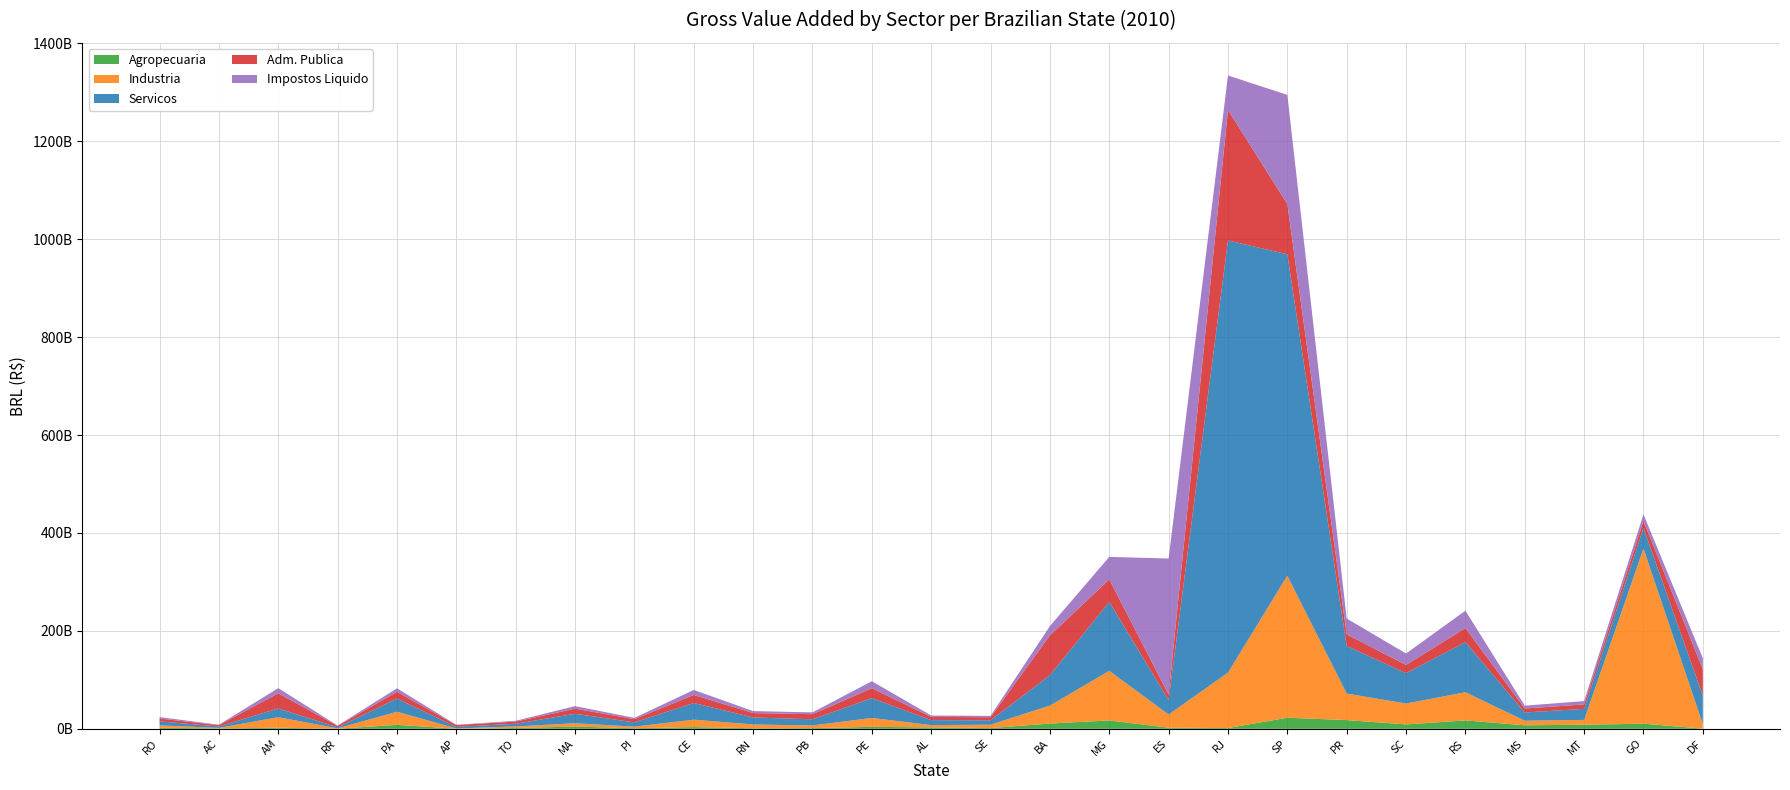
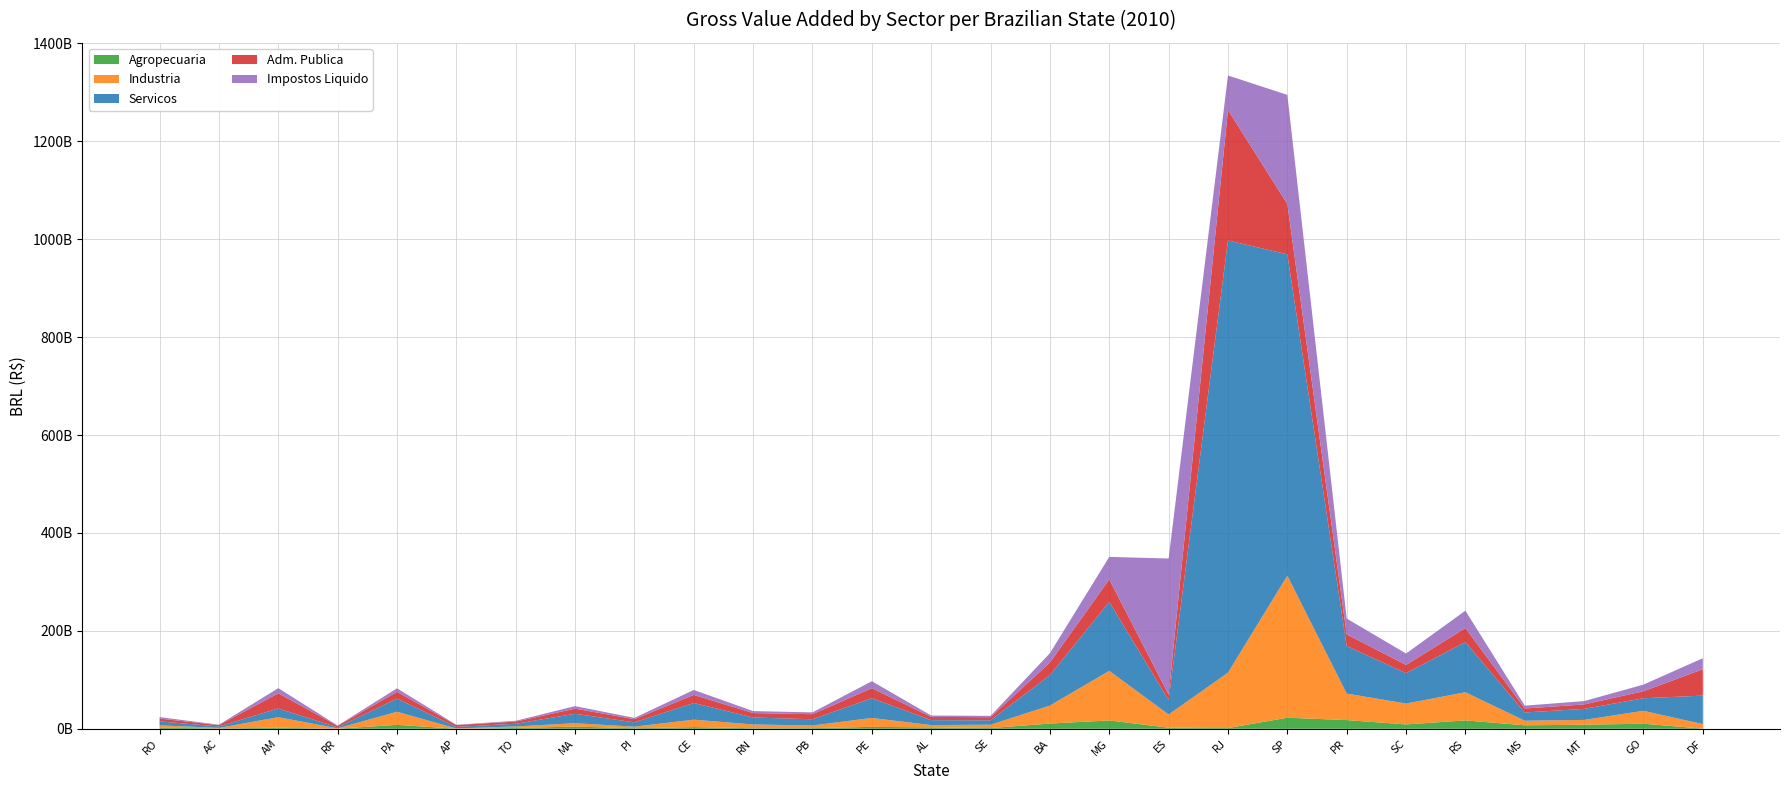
Adm. Publica, BA: 80000000000 -> 30000000000
Industria, GO: 360000000000 -> 30000000000
Servicos, GO: 40000000000 -> 30000000000
